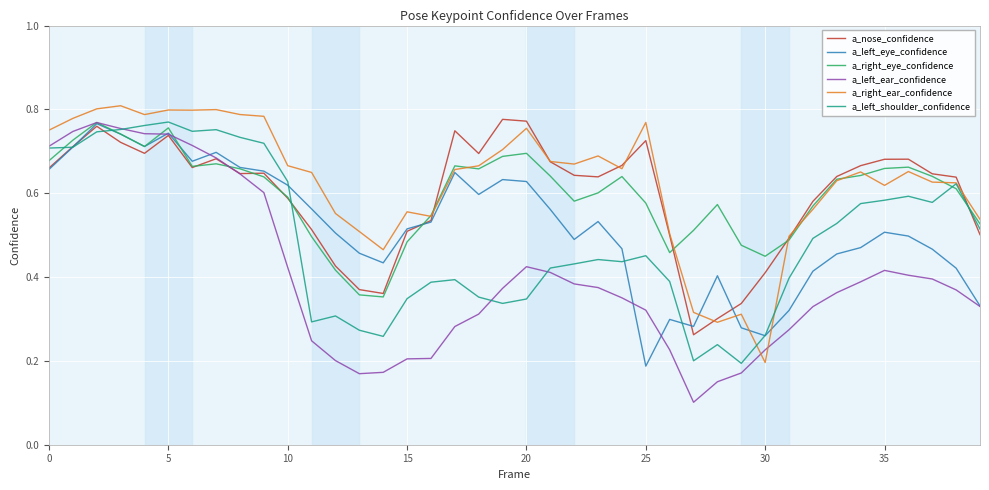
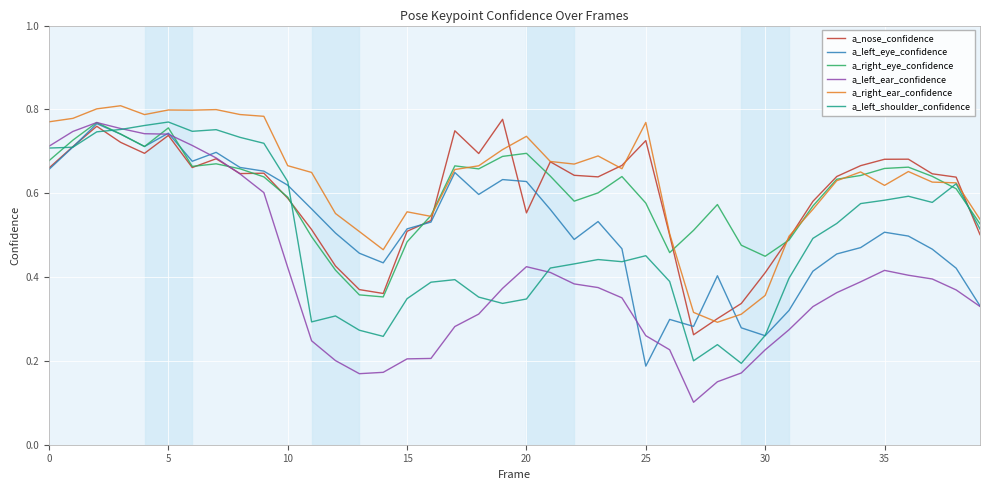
a_right_ear_confidence, 0: 0.75 -> 0.77
a_nose_confidence, 20: 0.77 -> 0.55
a_right_ear_confidence, 20: 0.75 -> 0.74
a_left_ear_confidence, 25: 0.32 -> 0.26
a_right_ear_confidence, 30: 0.20 -> 0.36
